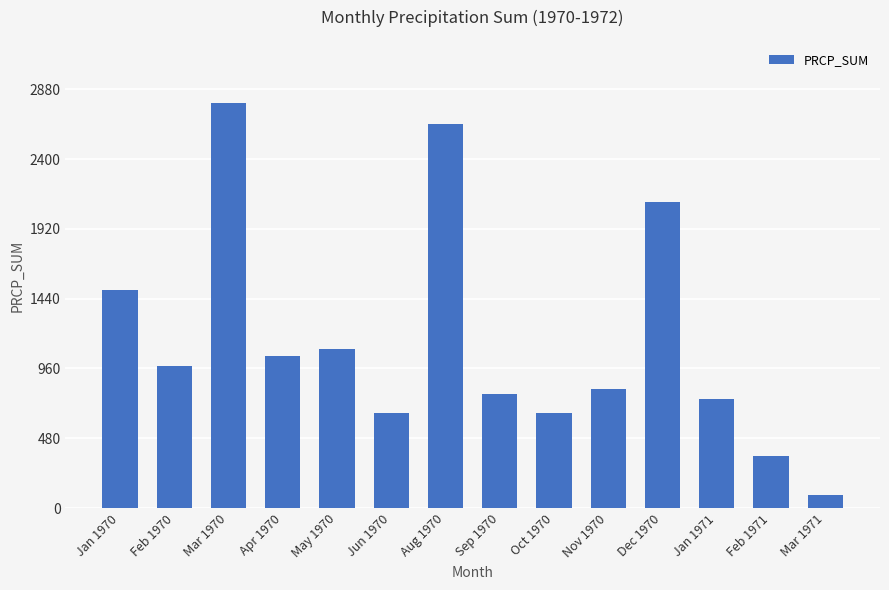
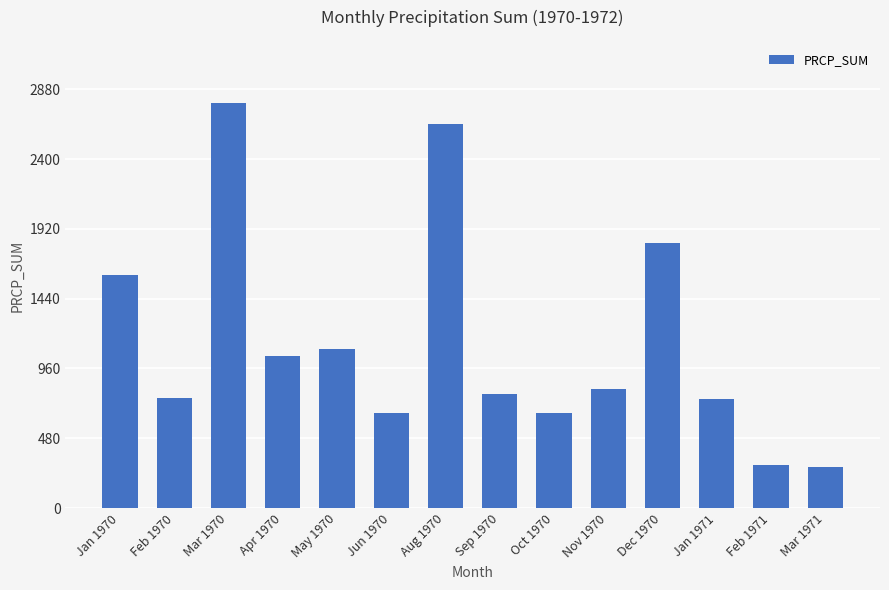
Jan 1970: 1500 -> 1600
Feb 1970: 980 -> 760
Dec 1970: 2100 -> 1820
Feb 1971: 360 -> 300
Mar 1971: 90 -> 280
